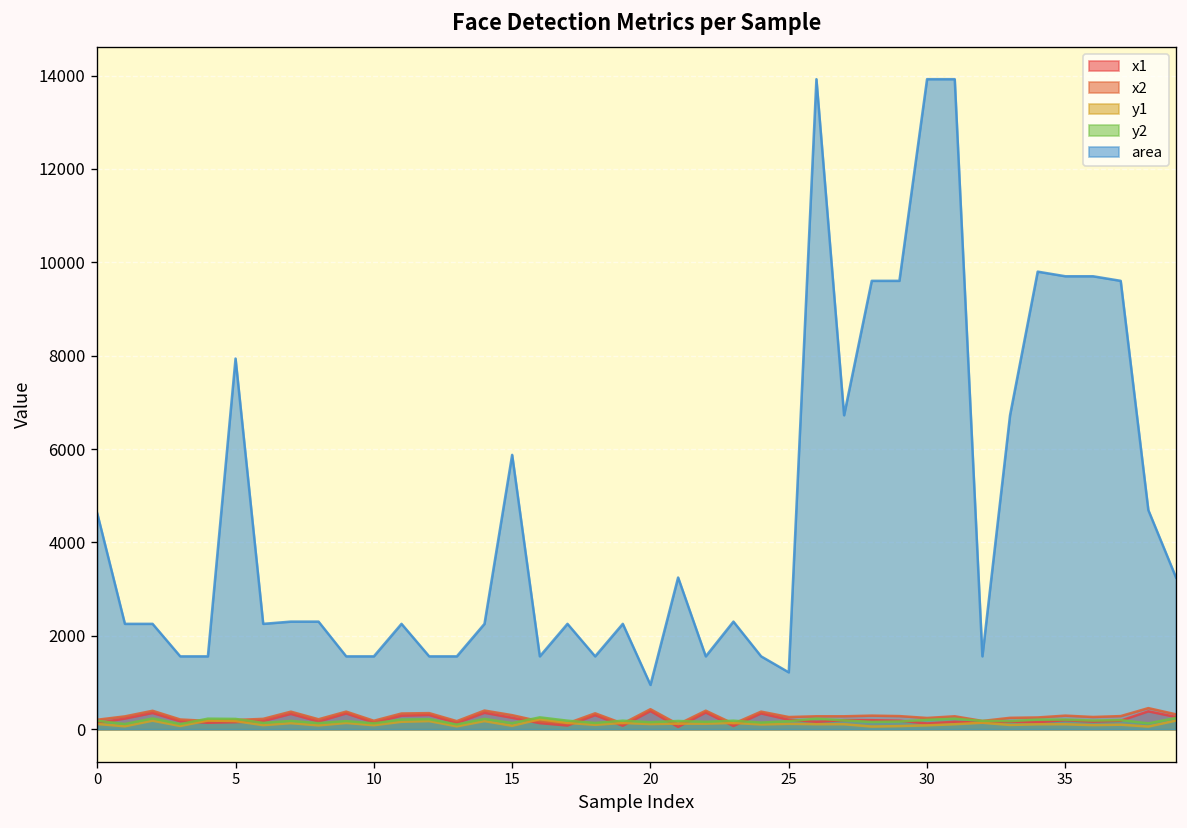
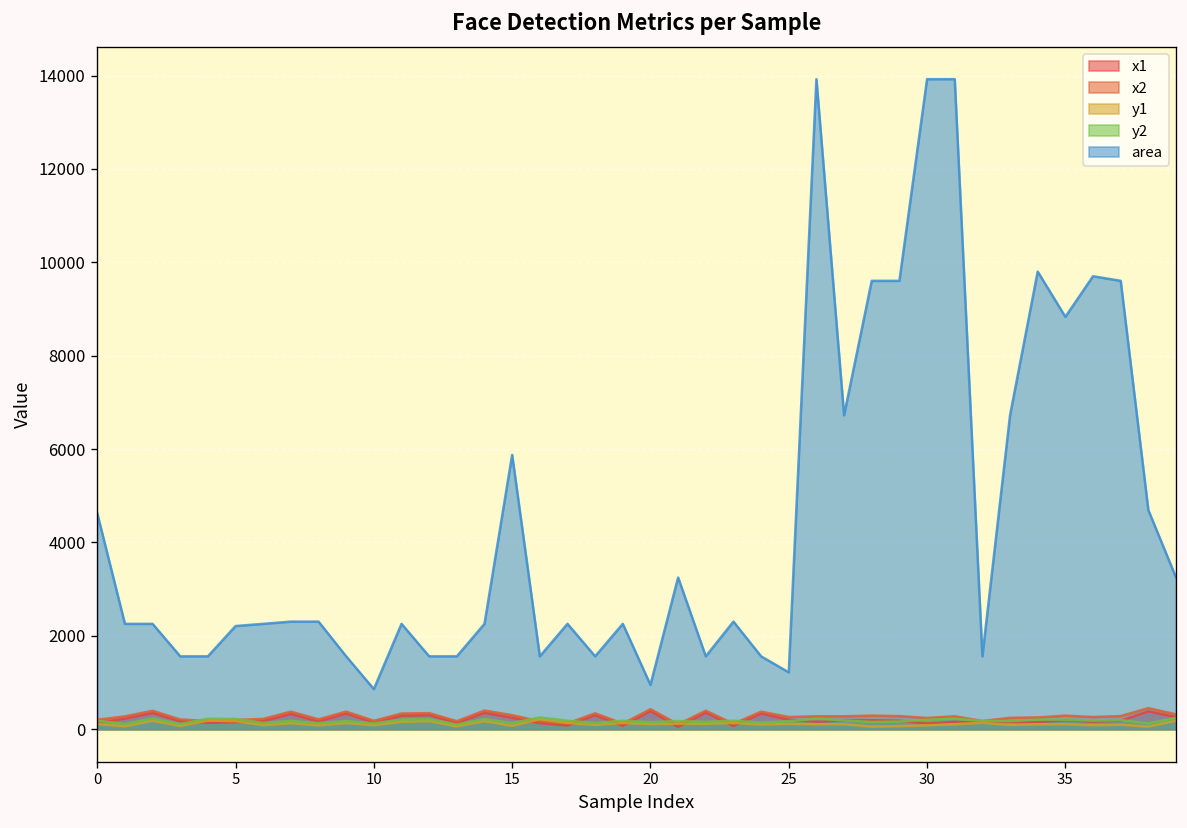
area, 5: 7900 -> 2200
area, 10: 1600 -> 900
area, 35: 9700 -> 8800
